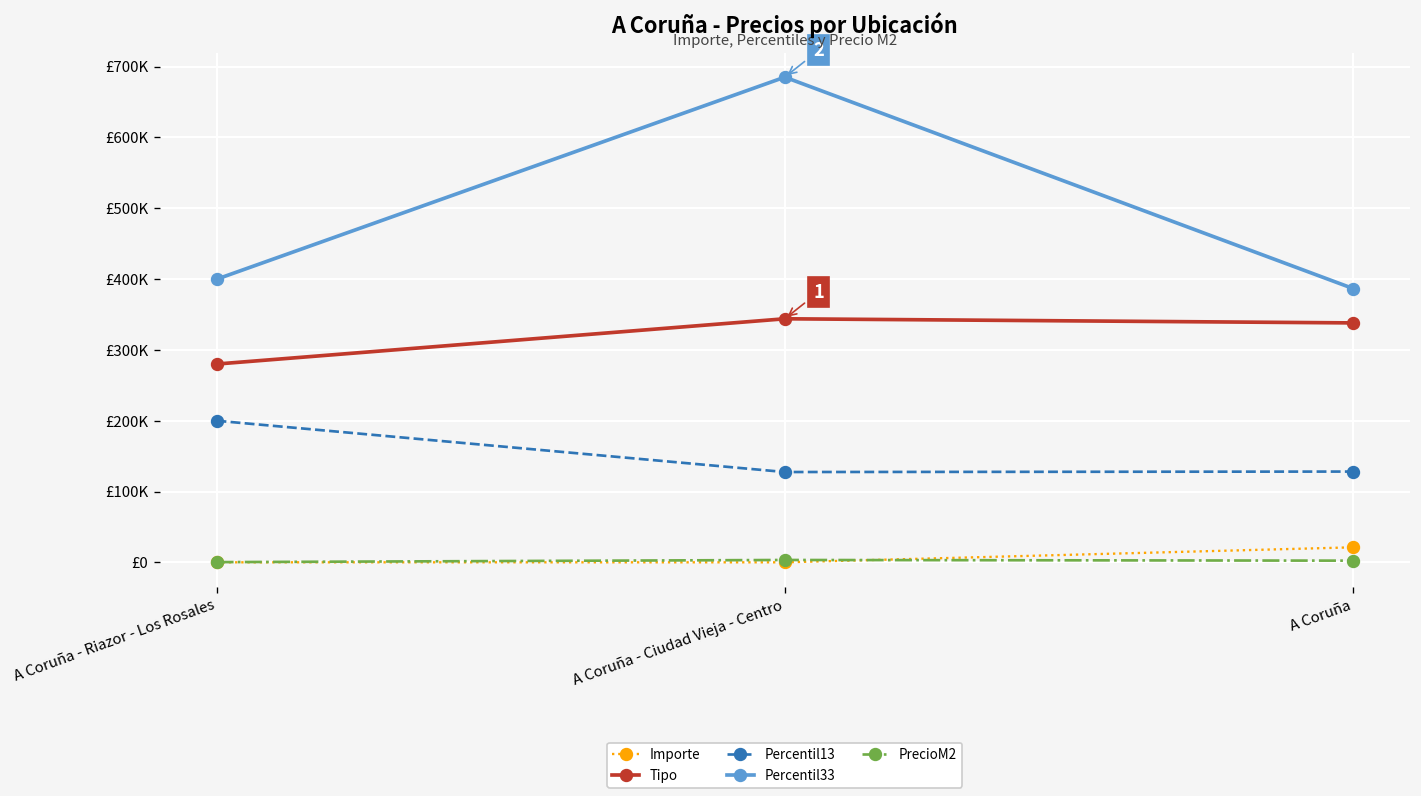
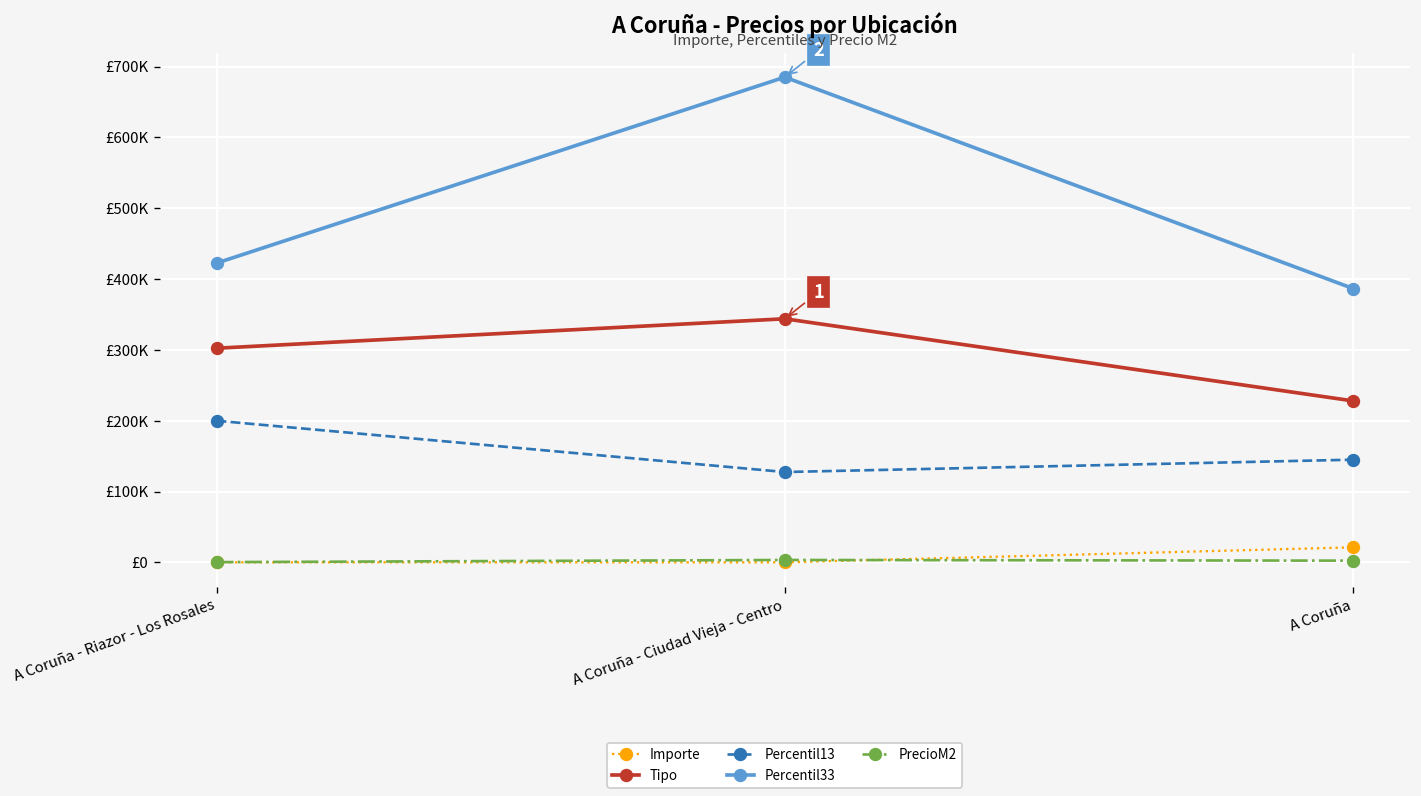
Tipo, A Coruña - Riazor - Los Rosales: £280000 -> £300000
Percentil33, A Coruña - Riazor - Los Rosales: £400000 -> £420000
Tipo, A Coruña: £340000 -> £230000
Percentil13, A Coruña: £130000 -> £150000
